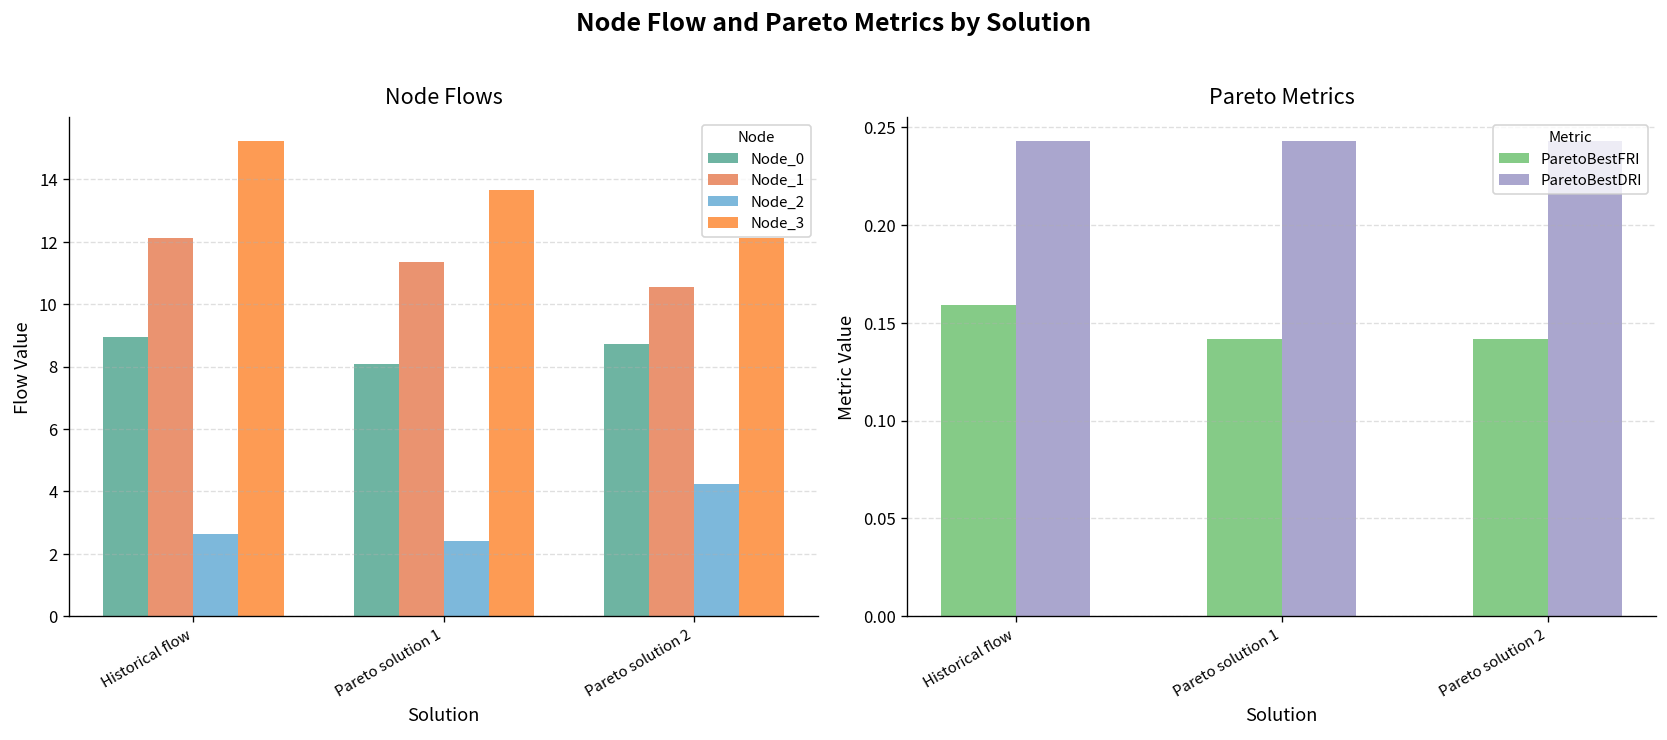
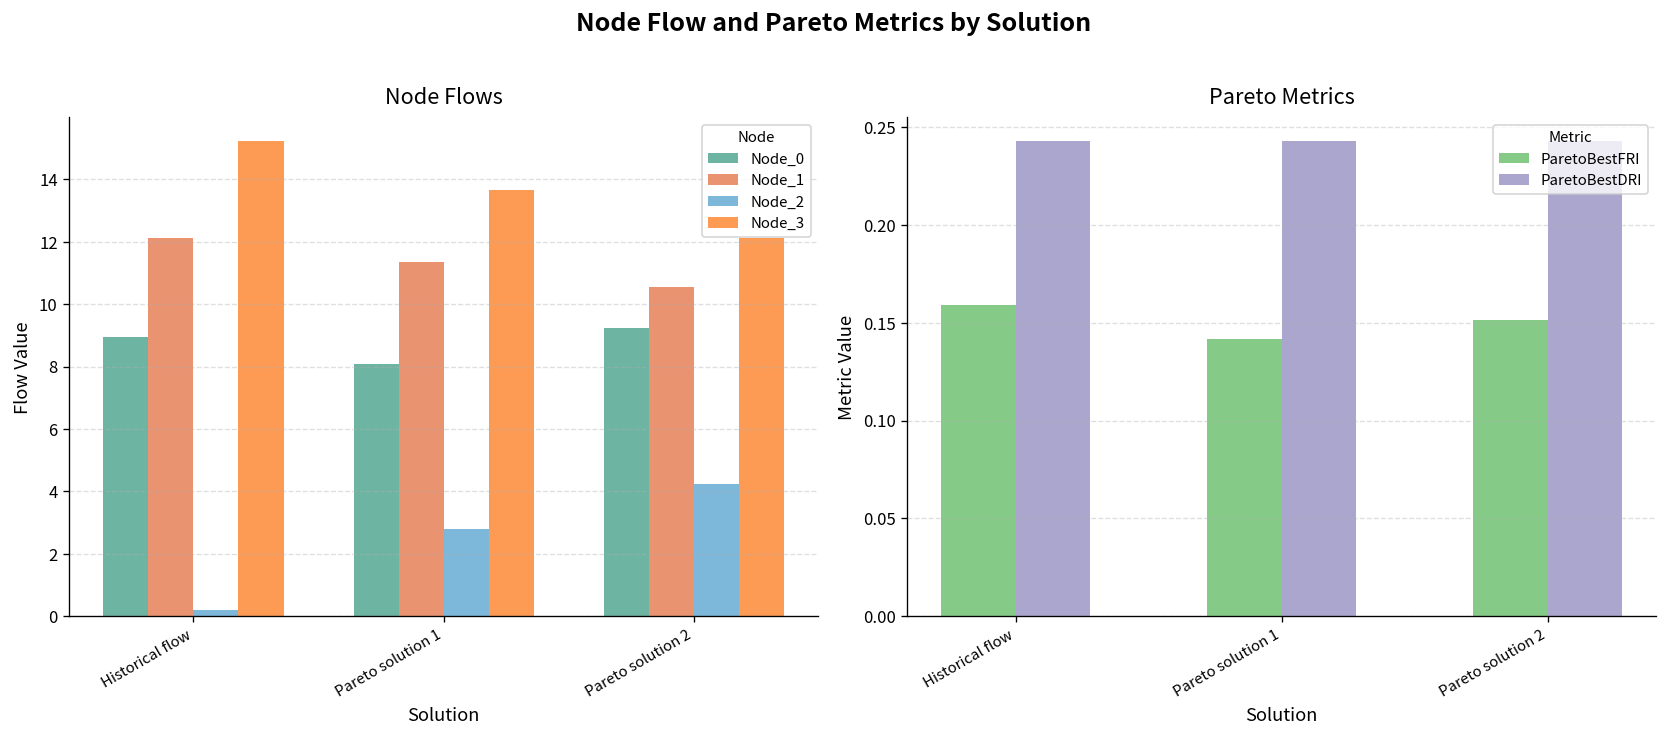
Node Flows, Node_2, Historical flow: 2.6 -> 0.2
Node Flows, Node_2, Pareto solution 1: 2.4 -> 2.8
Node Flows, Node_0, Pareto solution 2: 8.7 -> 9.2
Pareto Metrics, ParetoBestFRI, Pareto solution 2: 0.142 -> 0.151
